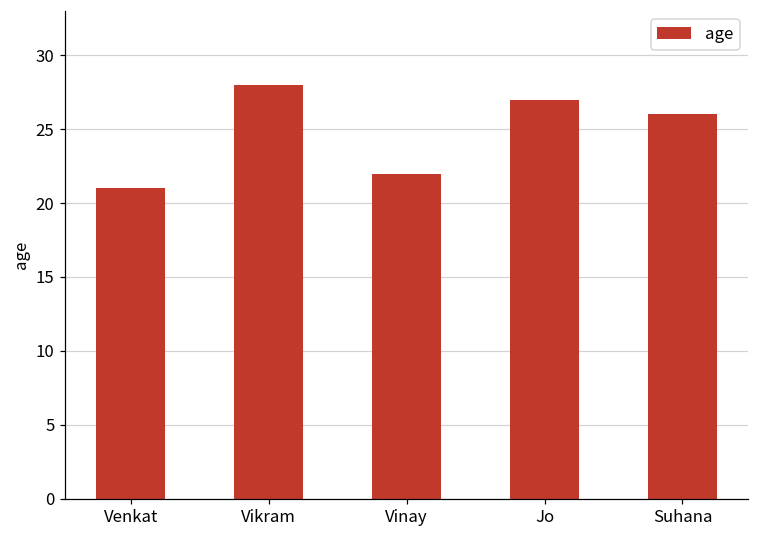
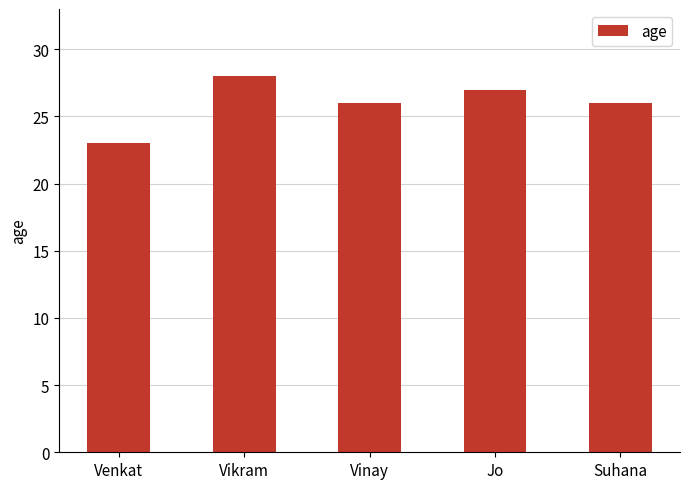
Venkat: 21 -> 23
Vinay: 22 -> 26
